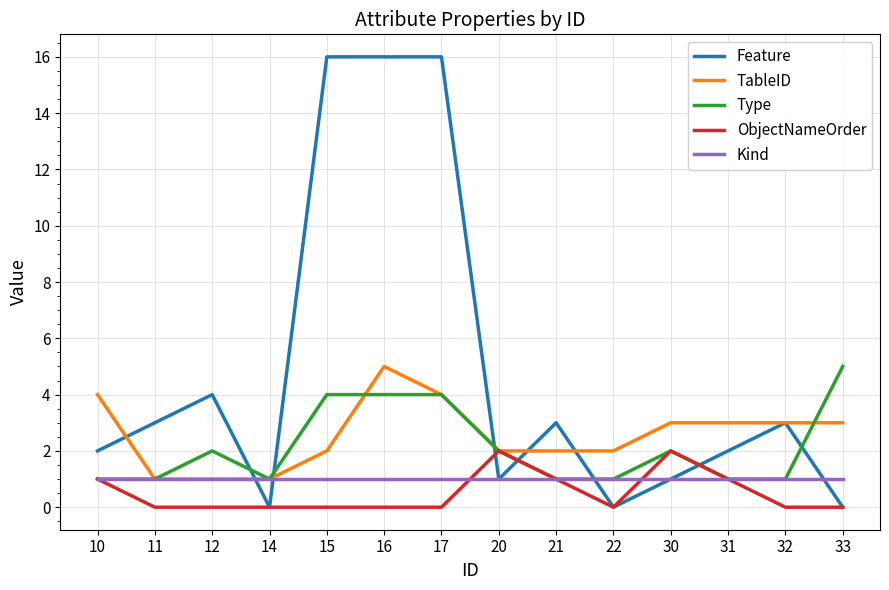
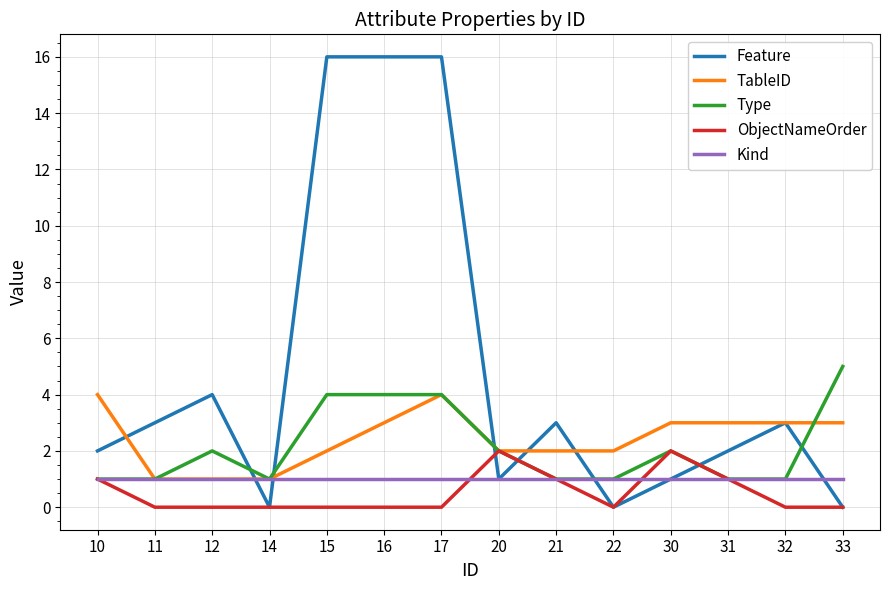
TableID, 16: 5 -> 3
